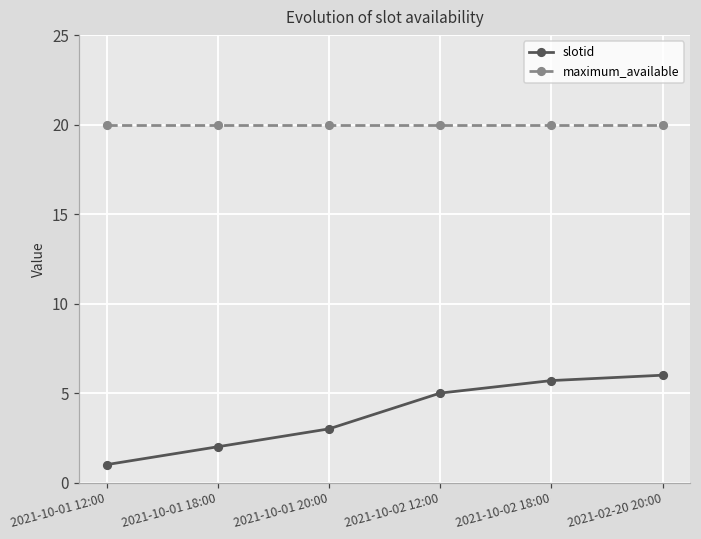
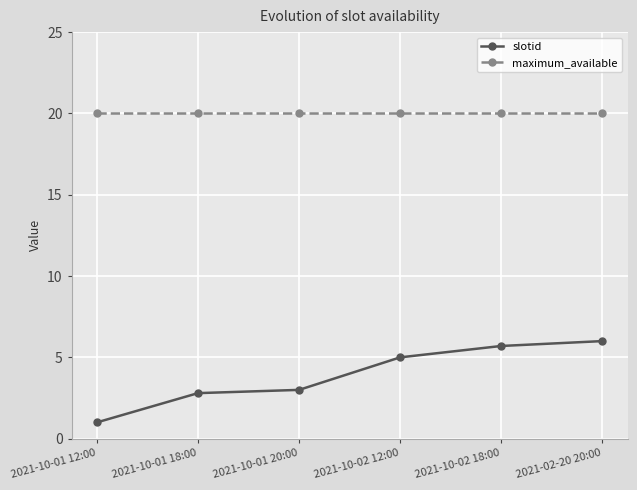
slotid, 2021-10-01 18:00: 2.0 -> 2.8
